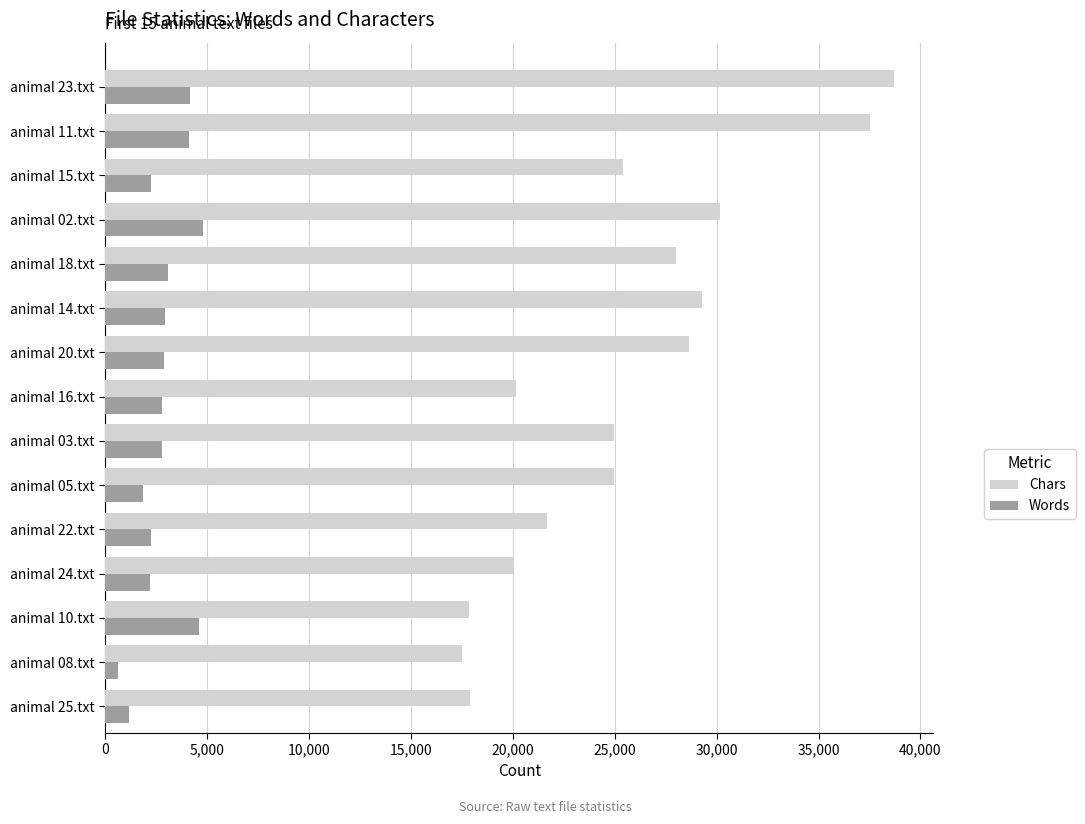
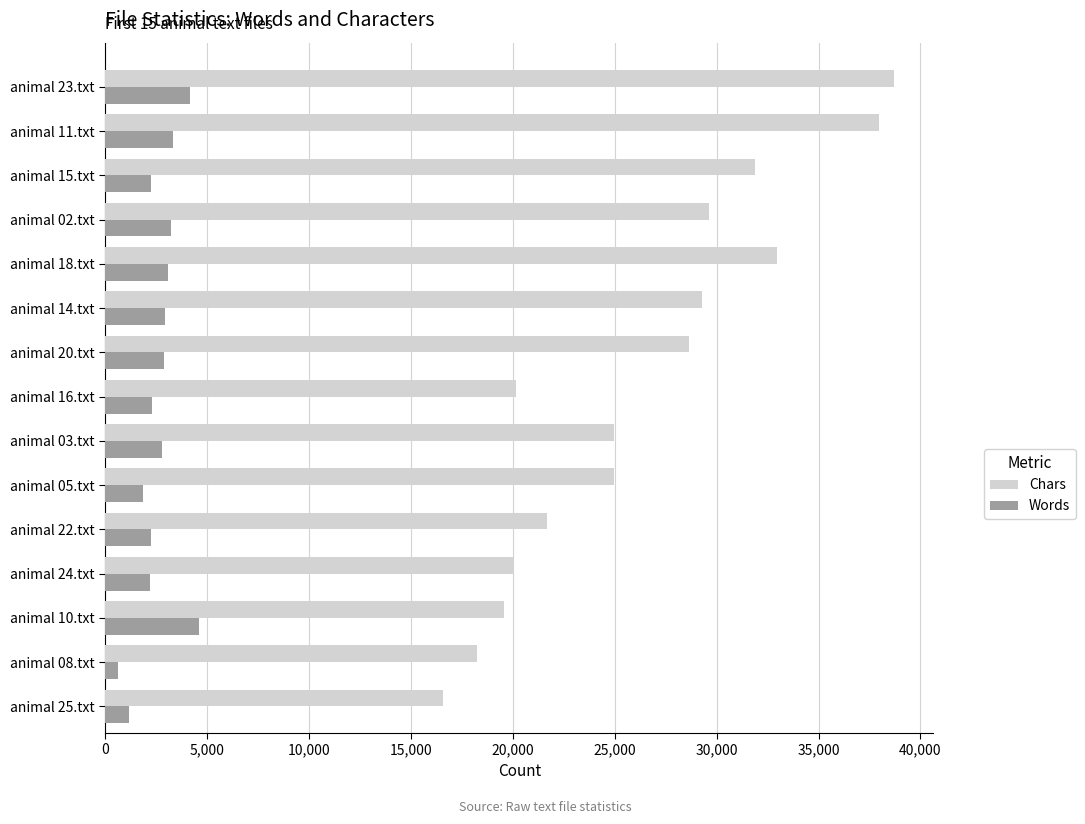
Chars, animal 11.txt: 37,500 -> 38,000
Words, animal 11.txt: 4,100 -> 3,300
Chars, animal 15.txt: 25,400 -> 31,900
Chars, animal 02.txt: 30,200 -> 29,600
Words, animal 02.txt: 4,800 -> 3,200
Chars, animal 18.txt: 28,000 -> 33,000
Words, animal 16.txt: 2,800 -> 2,300
Chars, animal 10.txt: 17,900 -> 19,600
Chars, animal 08.txt: 17,500 -> 18,200
Chars, animal 25.txt: 17,900 -> 16,600
